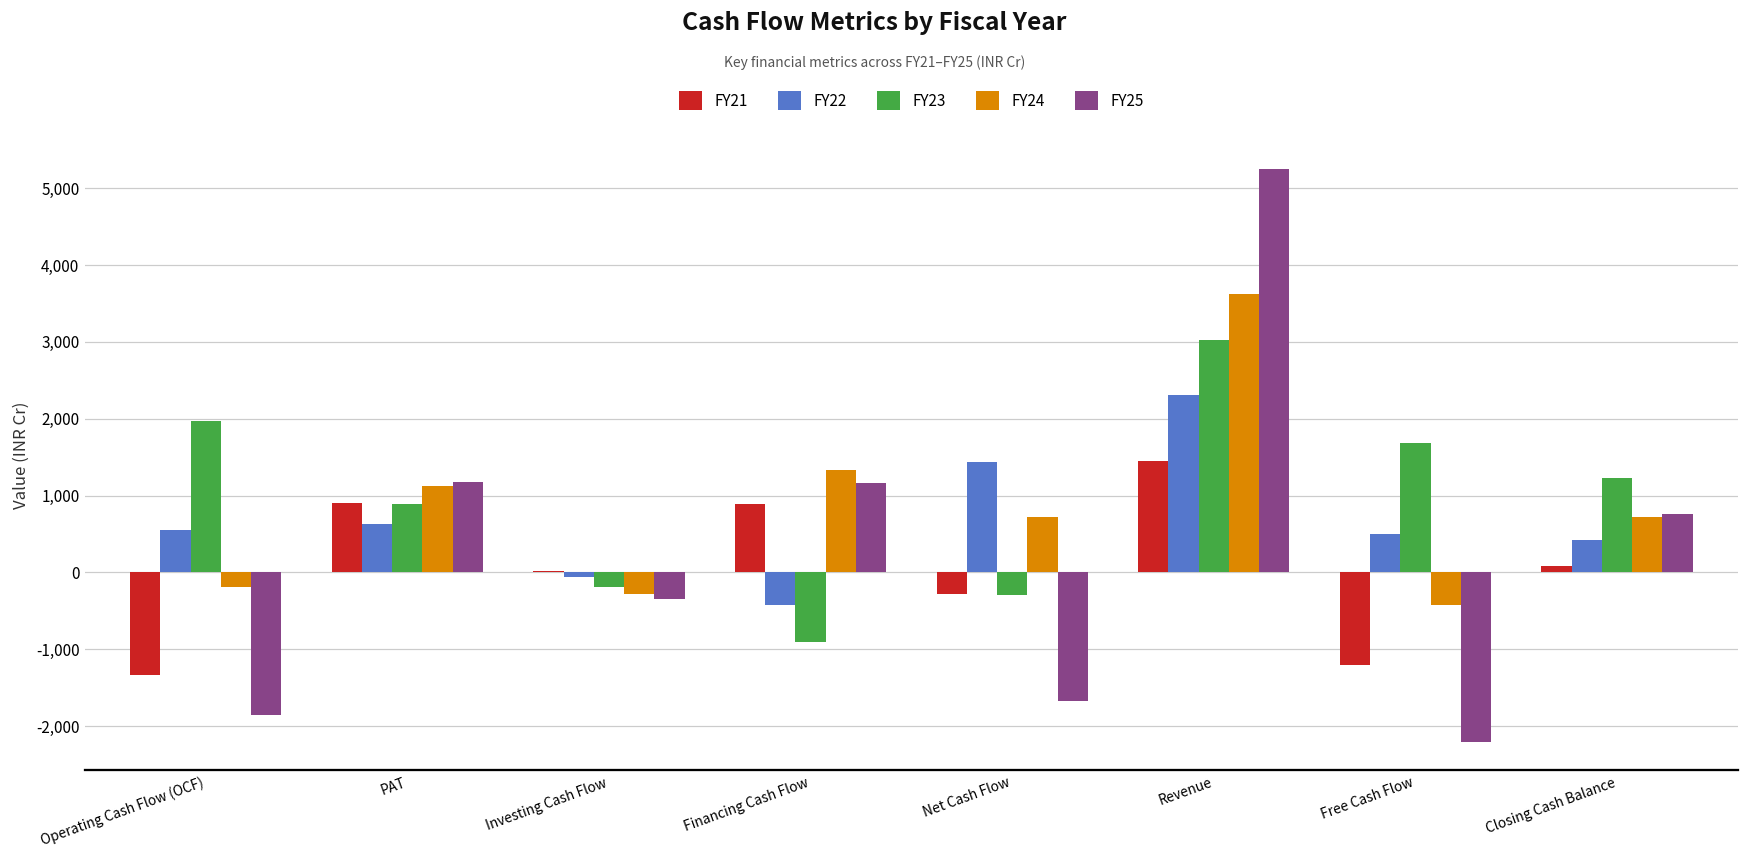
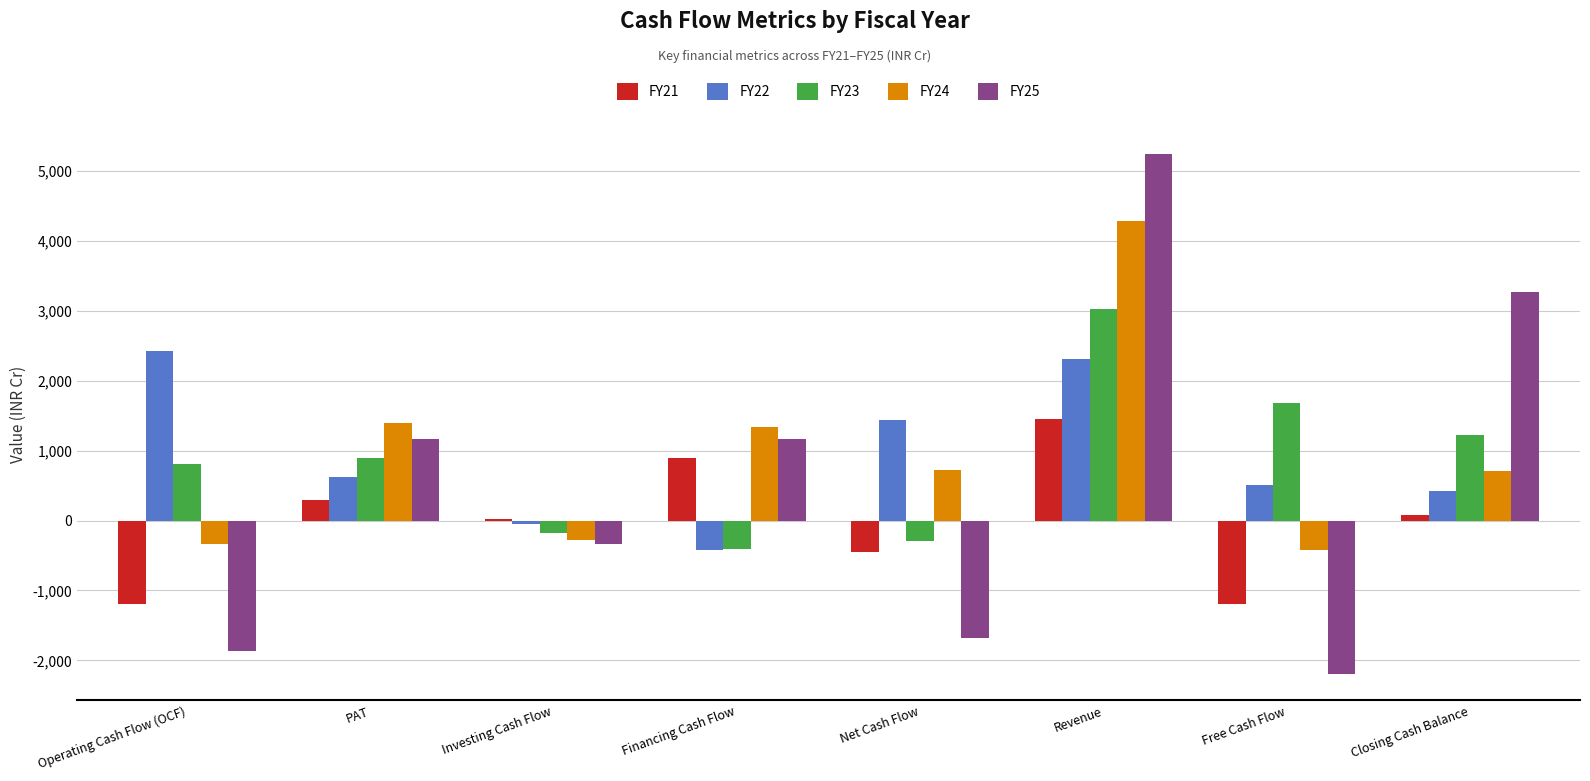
FY21, Operating Cash Flow (OCF): -1,300 -> -1,200
FY22, Operating Cash Flow (OCF): 600 -> 2,400
FY23, Operating Cash Flow (OCF): 2,000 -> 800
FY24, Operating Cash Flow (OCF): -200 -> -300
FY21, PAT: 900 -> 300
FY24, PAT: 1,100 -> 1,400
FY23, Financing Cash Flow: -900 -> -400
FY21, Net Cash Flow: -300 -> -400
FY24, Revenue: 3,600 -> 4,300
FY25, Closing Cash Balance: 800 -> 3,300
